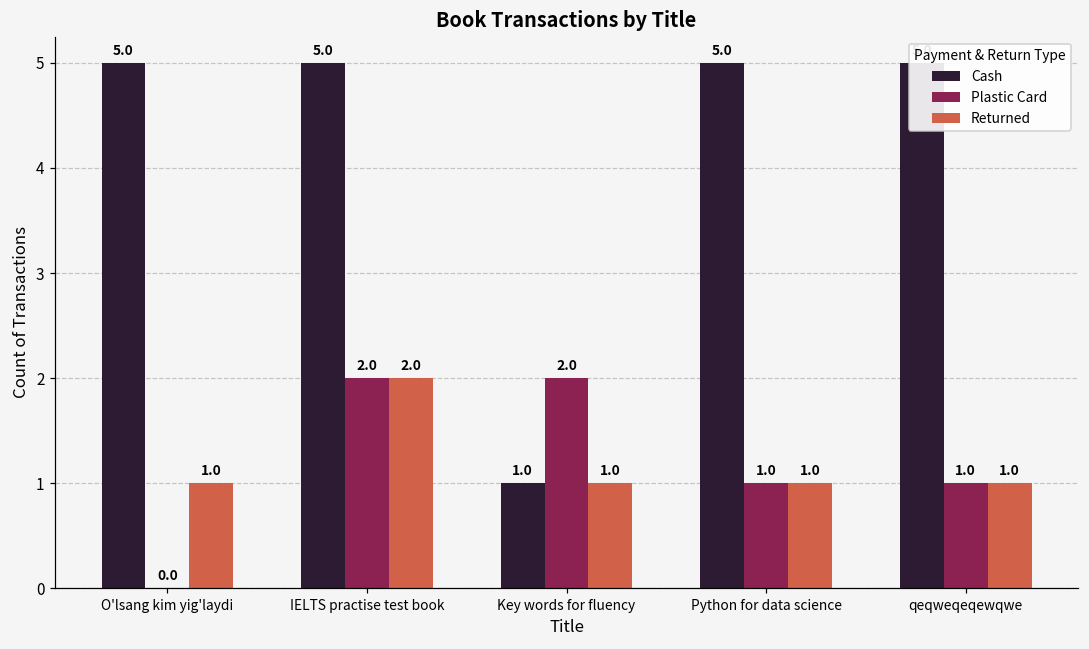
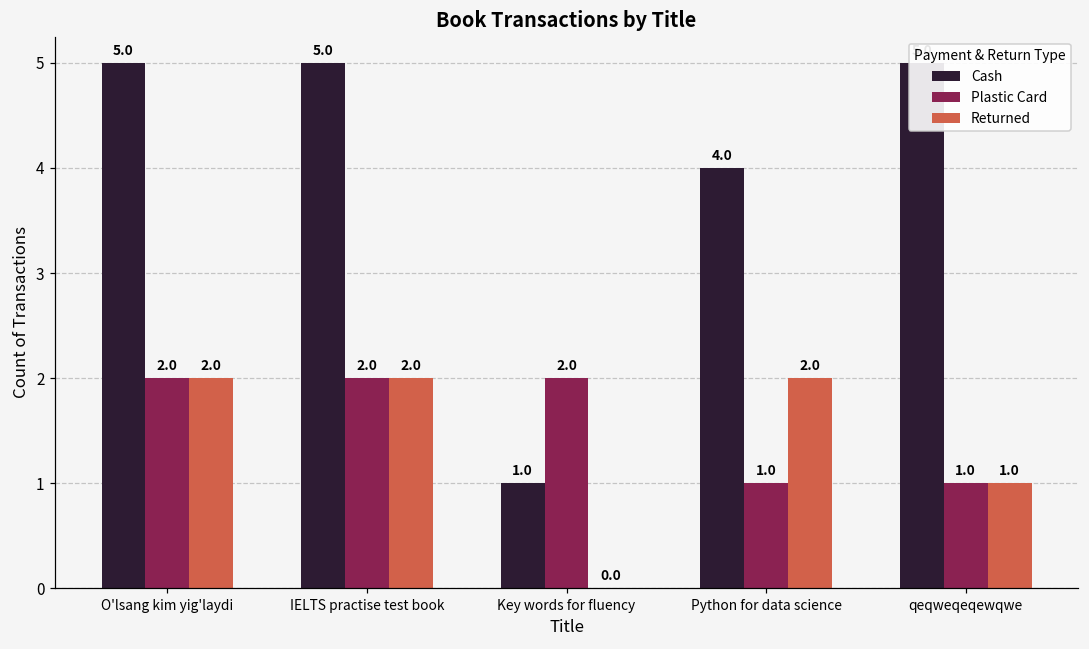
Plastic Card, O'lsang kim yig'laydi: 0.0 -> 2.0
Returned, O'lsang kim yig'laydi: 1.0 -> 2.0
Returned, Key words for fluency: 1.0 -> 0.0
Cash, Python for data science: 5.0 -> 4.0
Returned, Python for data science: 1.0 -> 2.0
